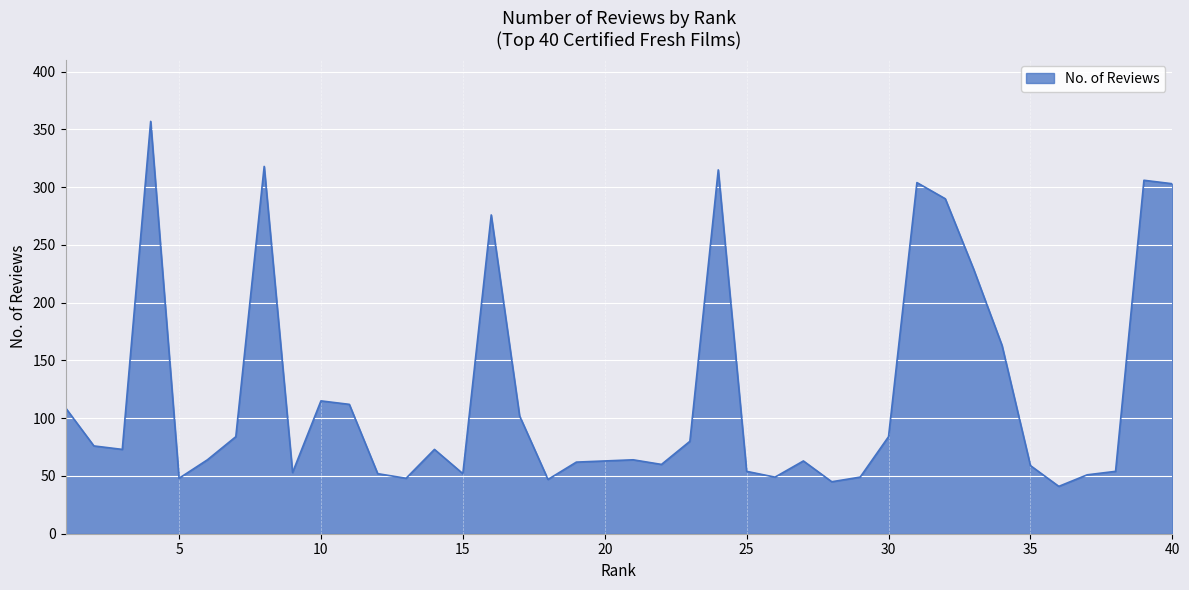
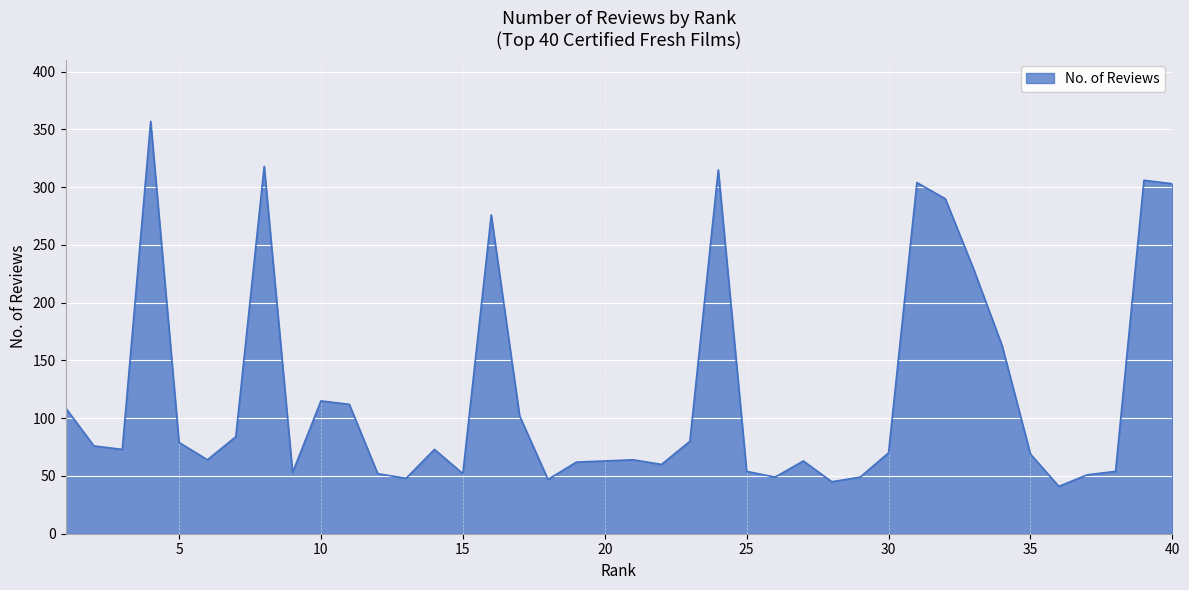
5: 48 -> 79
30: 84 -> 70
35: 59 -> 69
